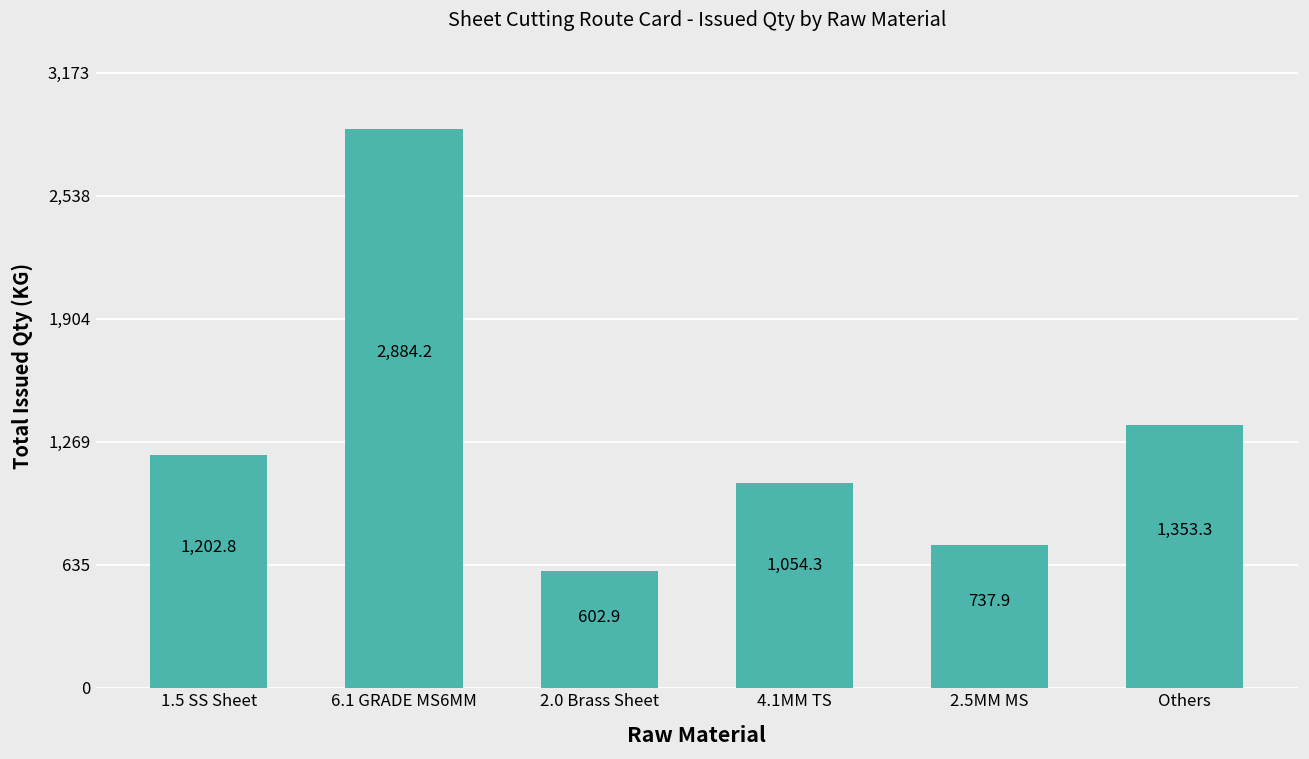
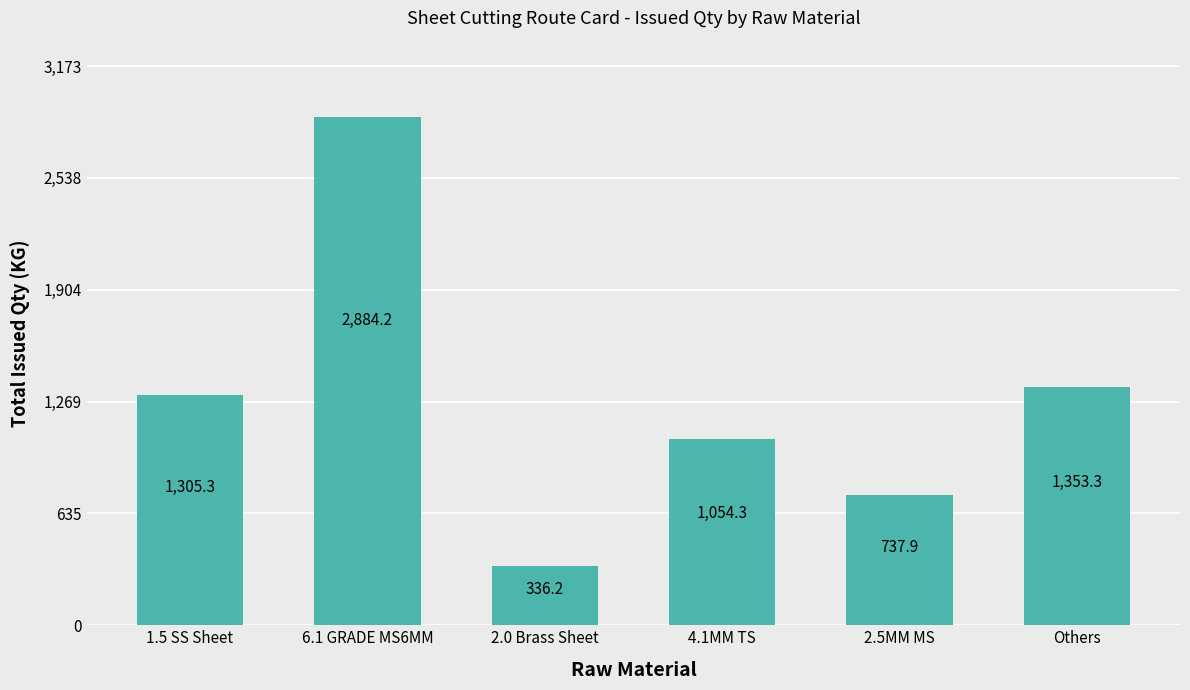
1.5 SS Sheet: 1,202.8 -> 1,305.3
2.0 Brass Sheet: 602.9 -> 336.2
